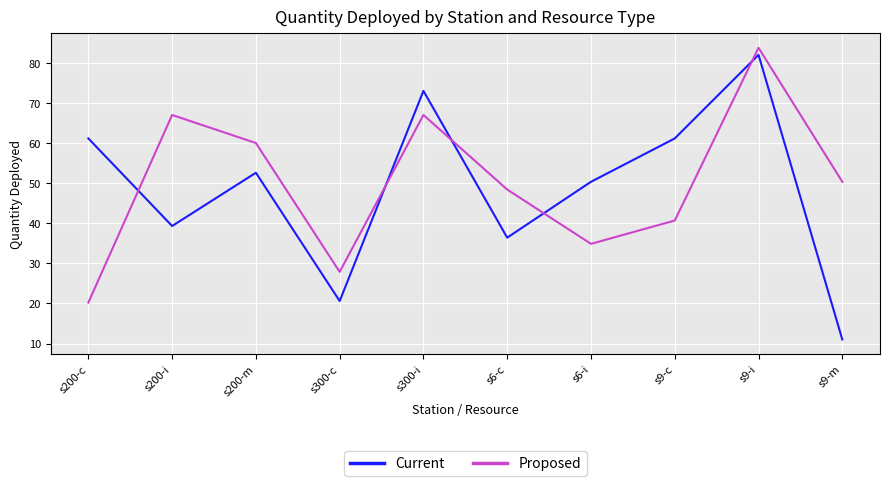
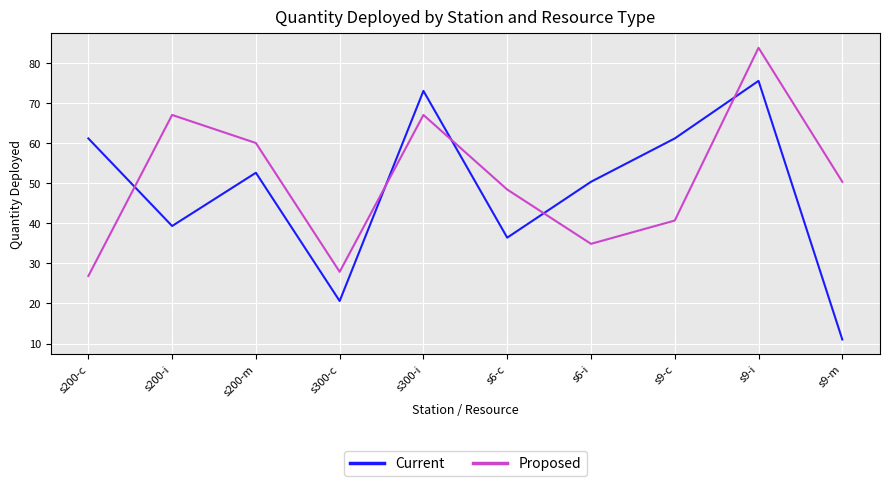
Proposed, s200-c: 20 -> 27
Current, s9-i: 82 -> 76
